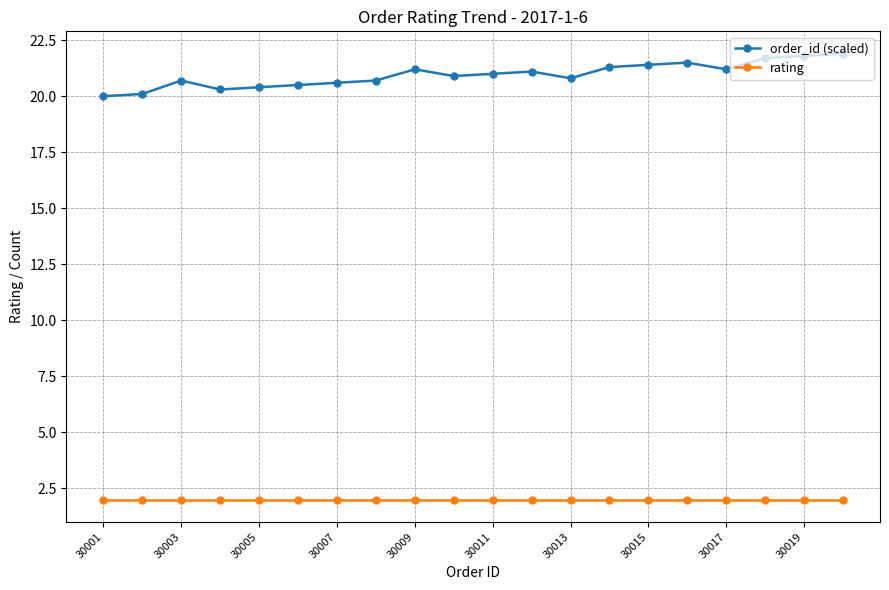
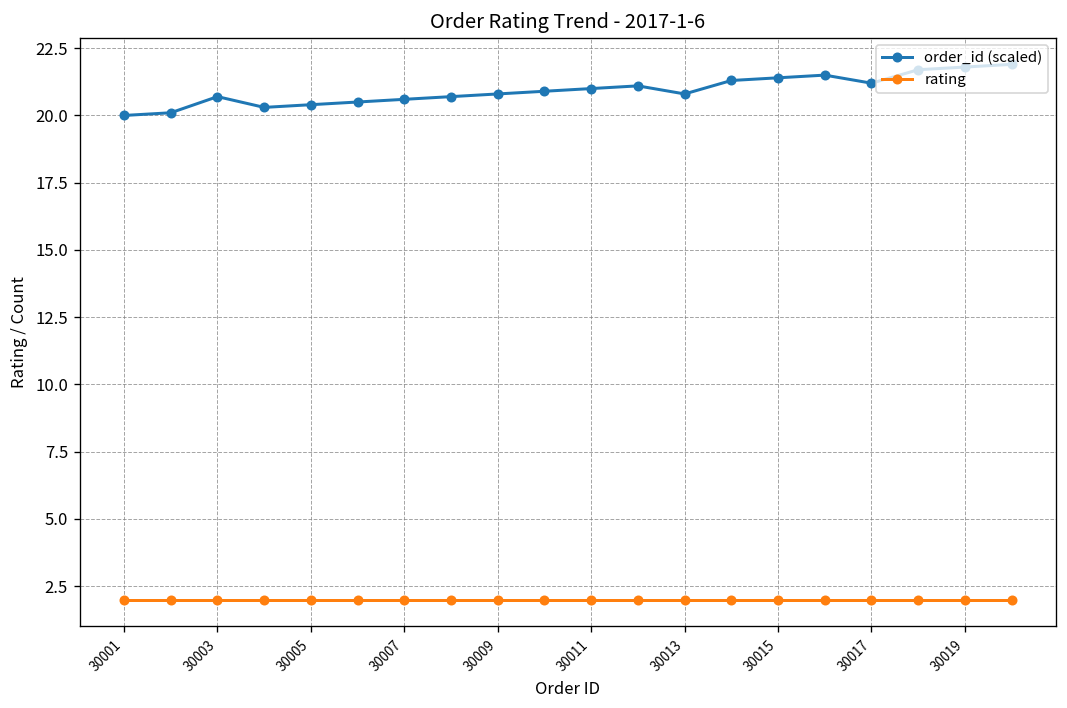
order_id (scaled), 30009: 21.2 -> 20.8
